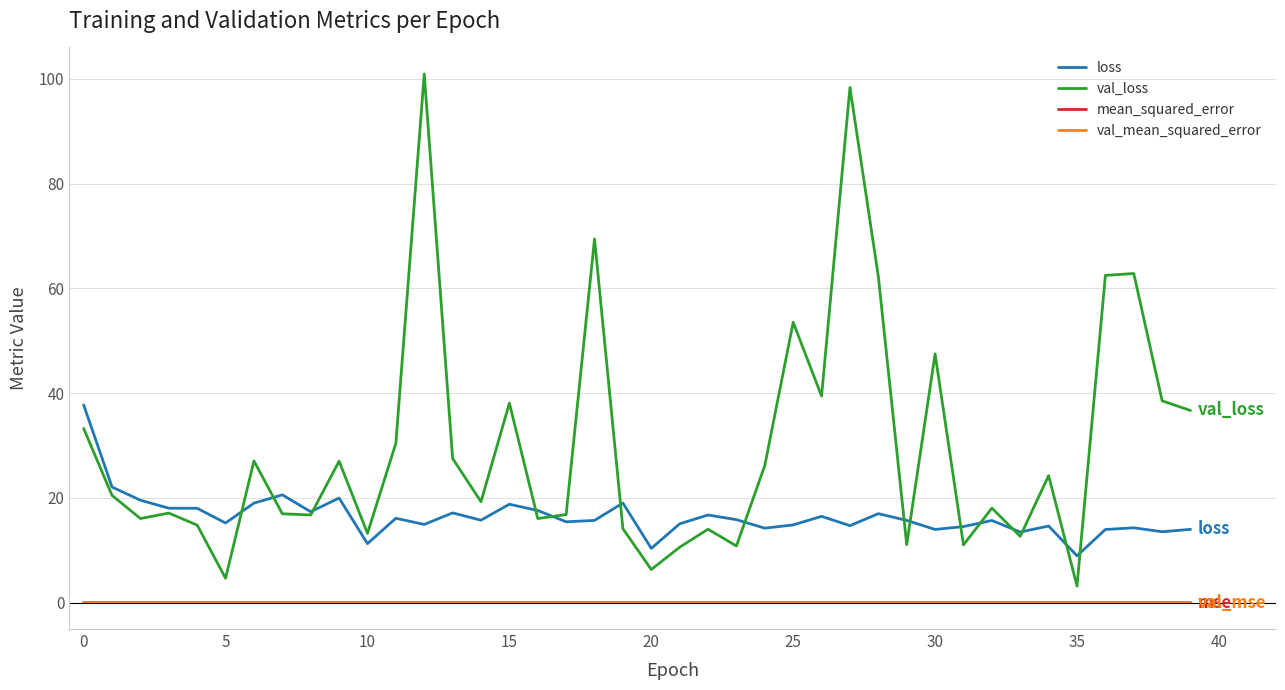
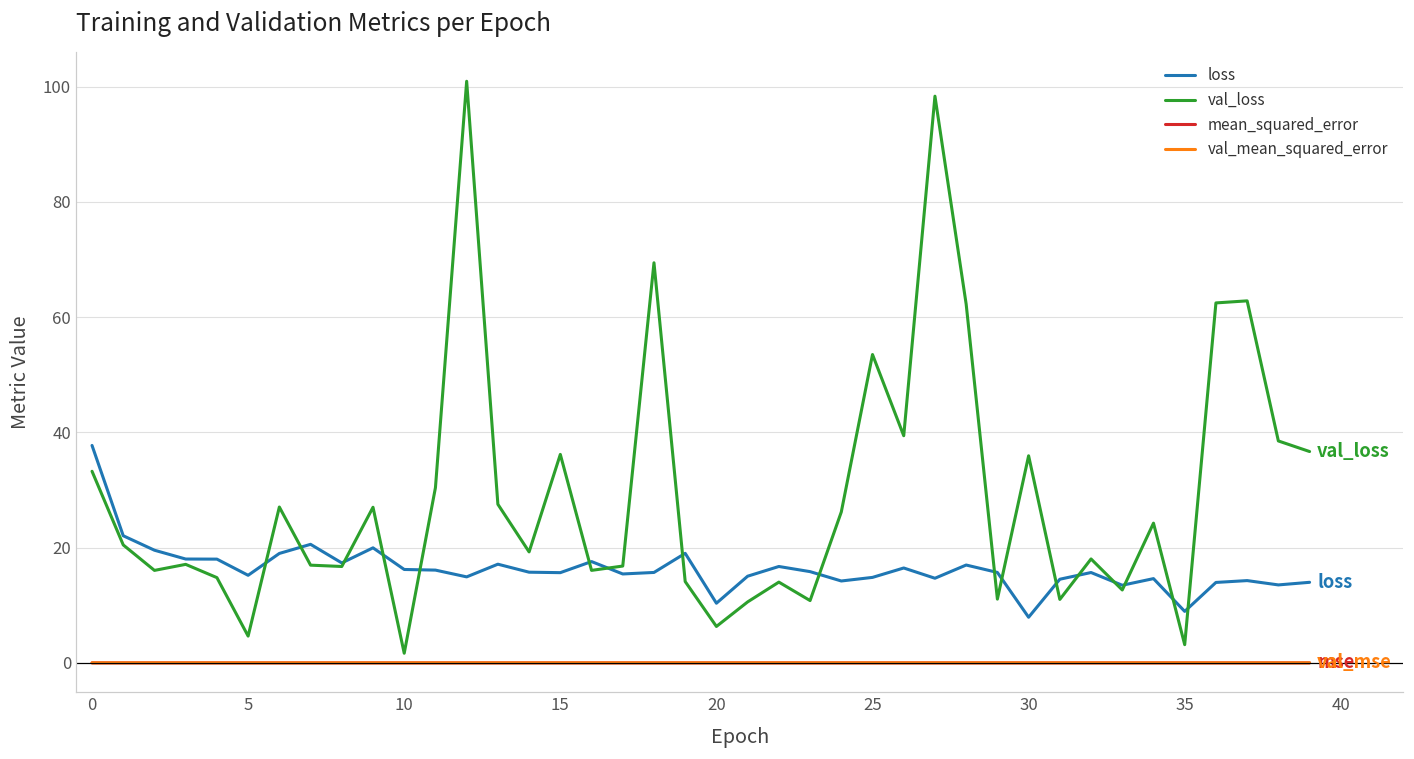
loss, 10: 11 -> 16
val_loss, 10: 13 -> 2
loss, 15: 19 -> 16
val_loss, 15: 38 -> 36
loss, 30: 14 -> 8
val_loss, 30: 47 -> 36
